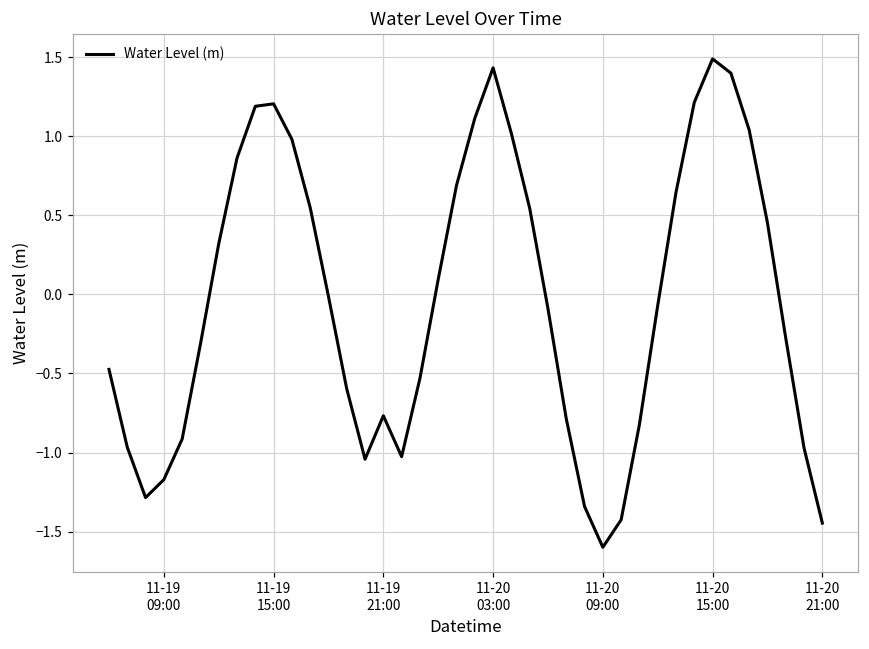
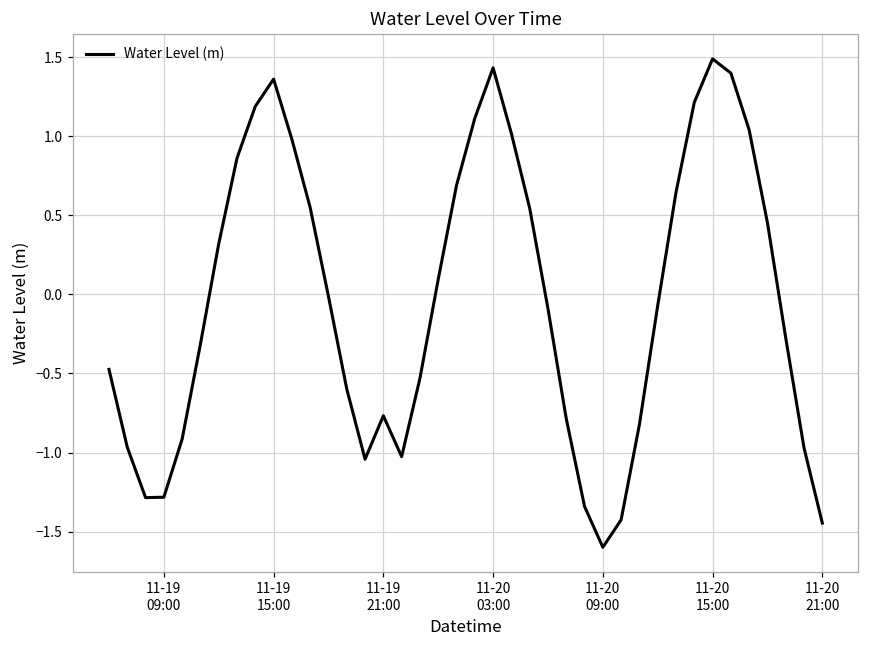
11-19 09:00: -1.17 -> -1.28
11-19 15:00: 1.20 -> 1.36
